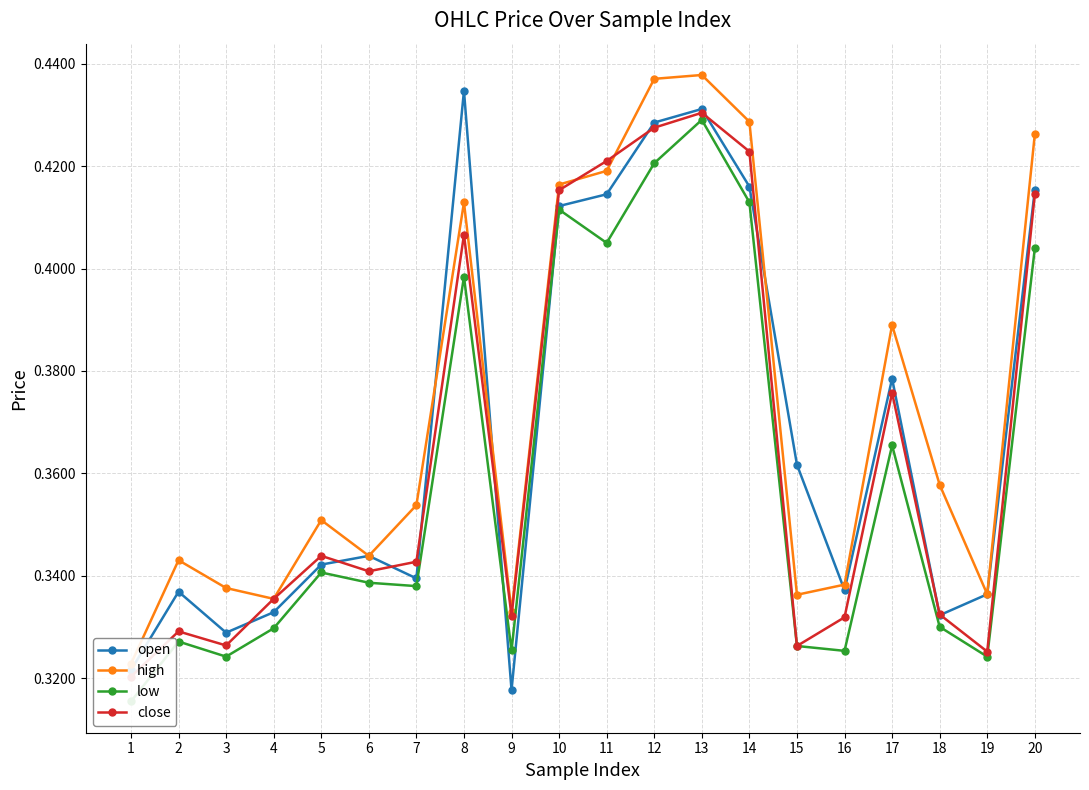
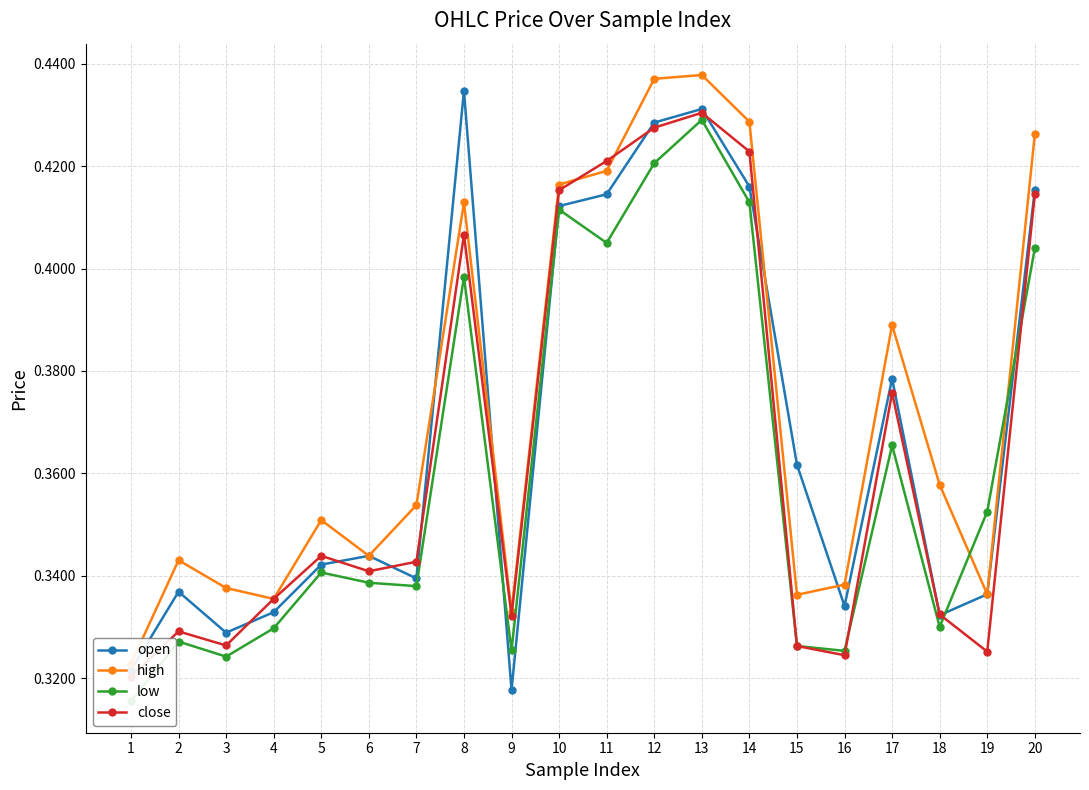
open, 16: 0.337 -> 0.334
close, 16: 0.332 -> 0.325
low, 19: 0.324 -> 0.353
